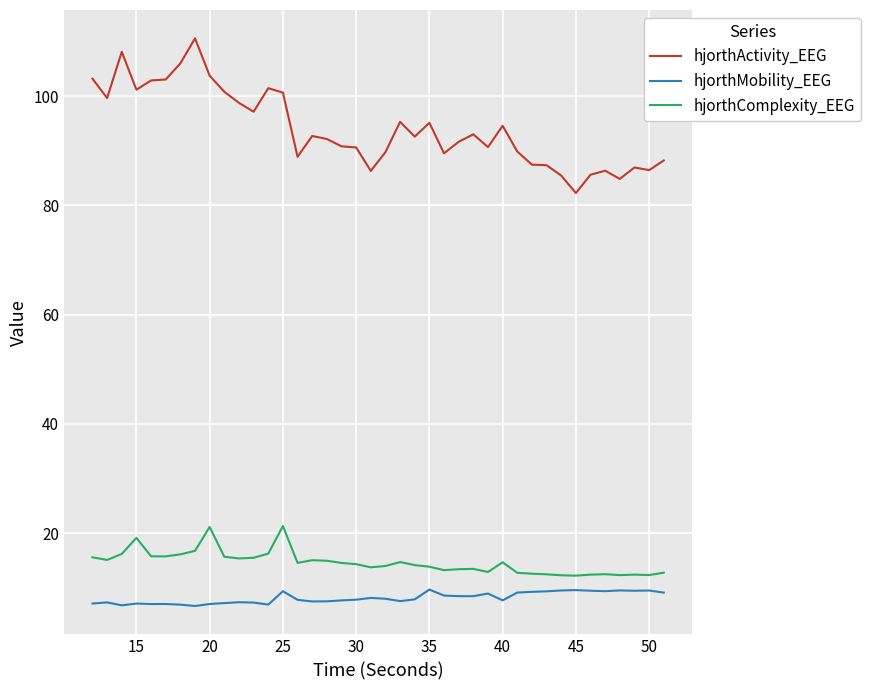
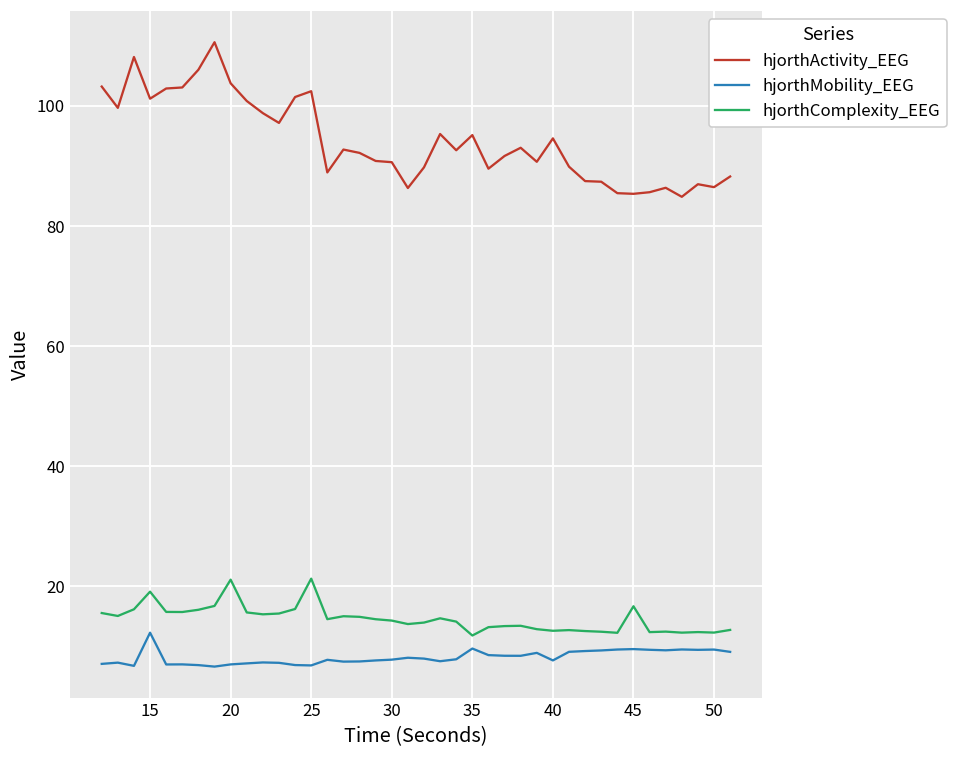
hjorthMobility_EEG, 15: 7 -> 12
hjorthActivity_EEG, 25: 101 -> 102
hjorthMobility_EEG, 25: 9 -> 7
hjorthComplexity_EEG, 35: 14 -> 12
hjorthComplexity_EEG, 40: 15 -> 13
hjorthActivity_EEG, 45: 82 -> 85
hjorthComplexity_EEG, 45: 12 -> 17
